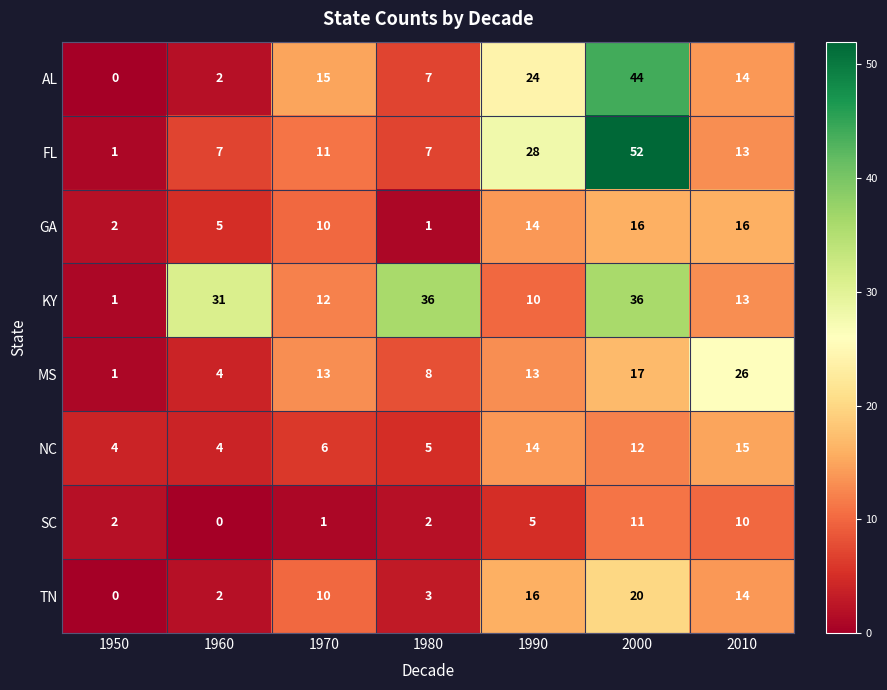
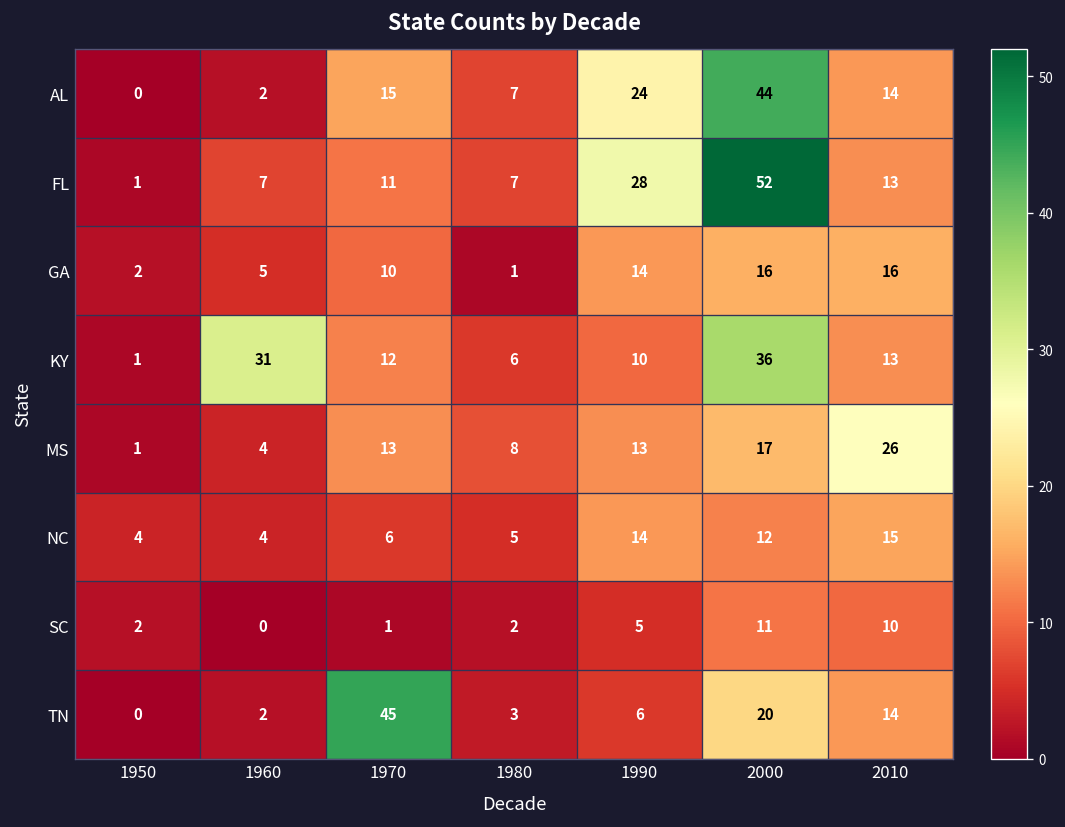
KY, 1980: 36 -> 6
TN, 1970: 10 -> 45
TN, 1990: 16 -> 6
